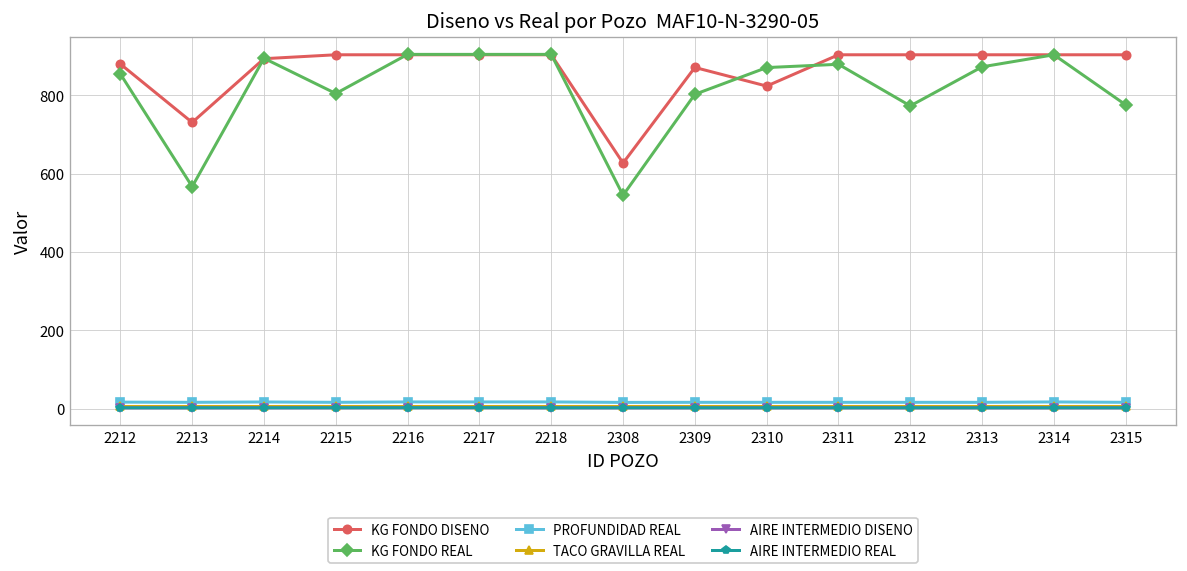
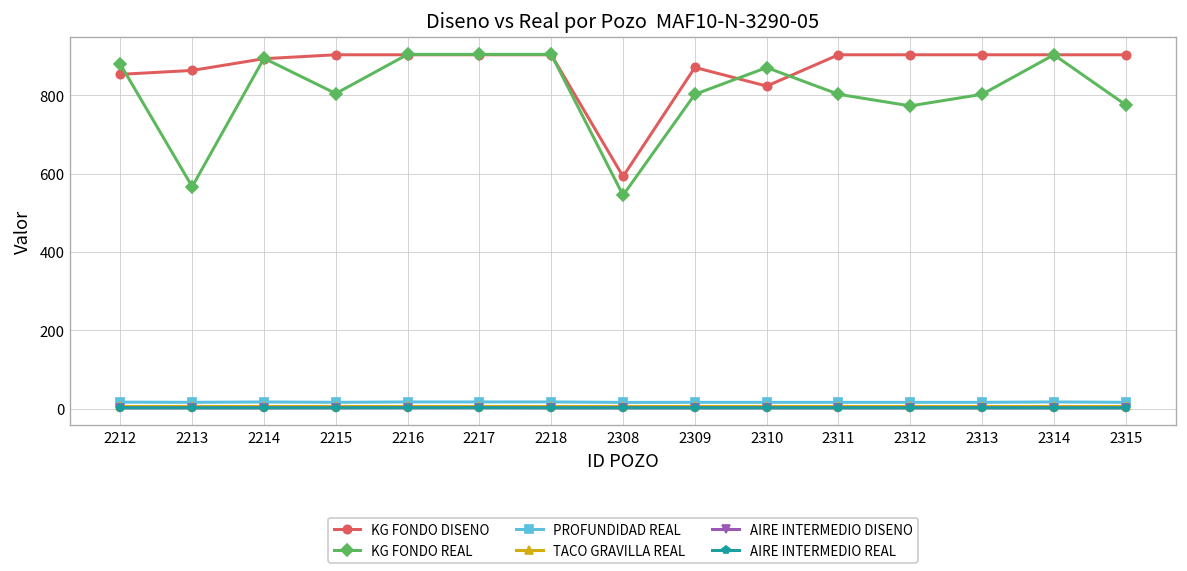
KG FONDO DISENO, 2212: 880 -> 850
KG FONDO REAL, 2212: 860 -> 880
KG FONDO DISENO, 2213: 730 -> 860
KG FONDO DISENO, 2308: 630 -> 590
KG FONDO REAL, 2311: 880 -> 800
KG FONDO REAL, 2313: 870 -> 800
